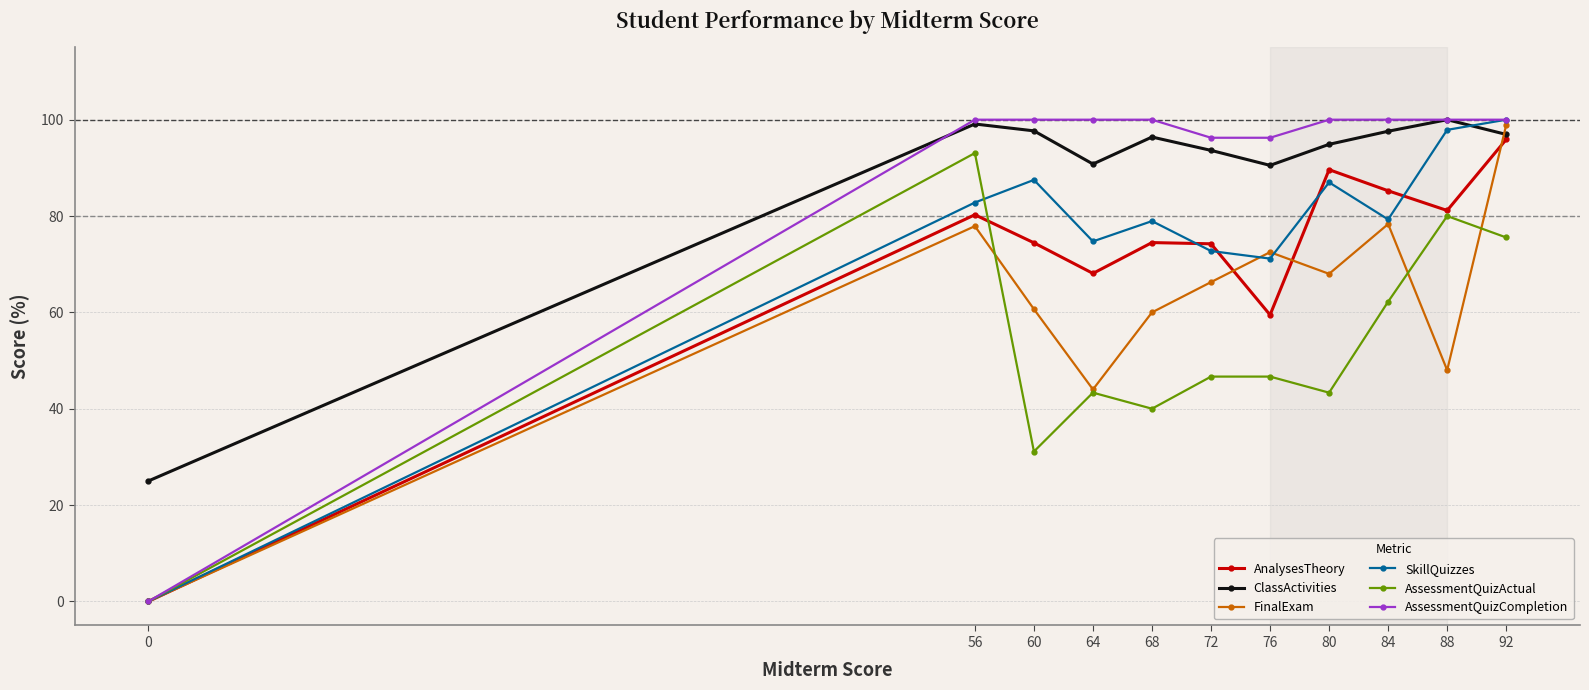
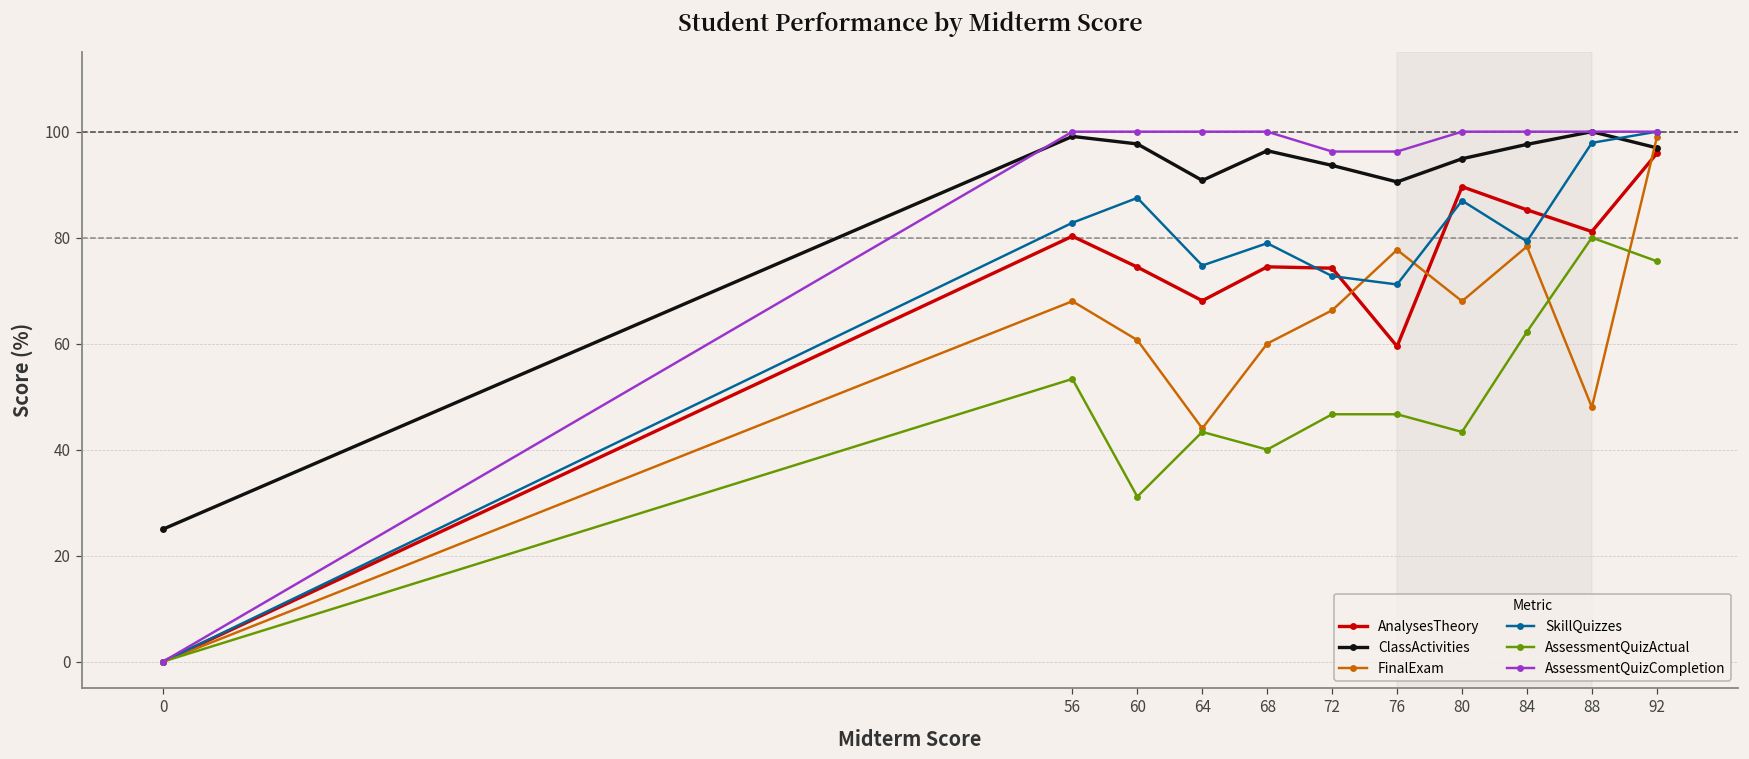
FinalExam, 56: 78 -> 68
AssessmentQuizActual, 56: 93 -> 53
FinalExam, 76: 73 -> 78
